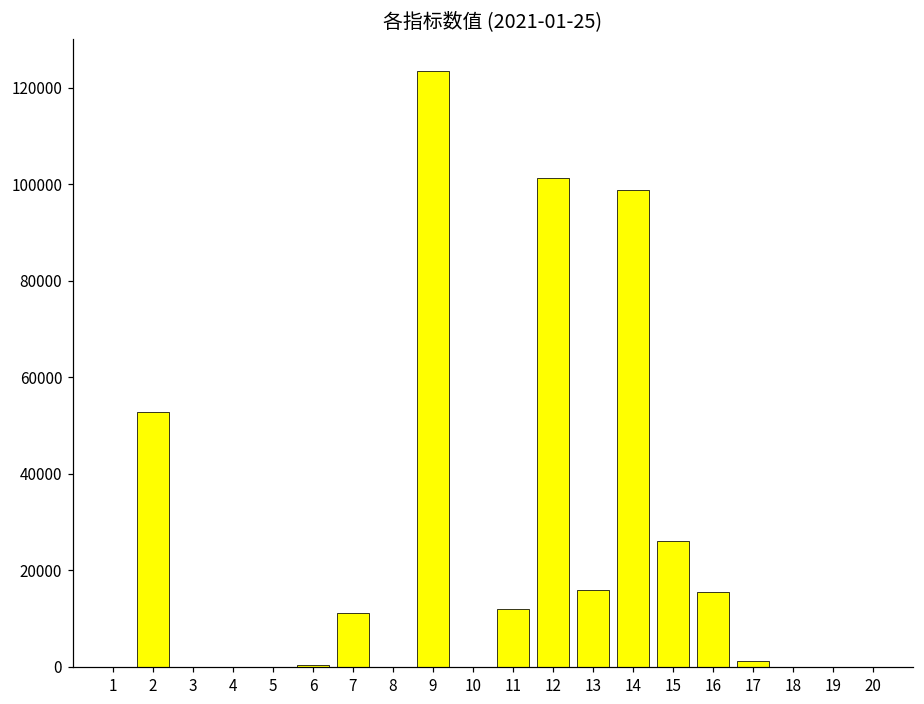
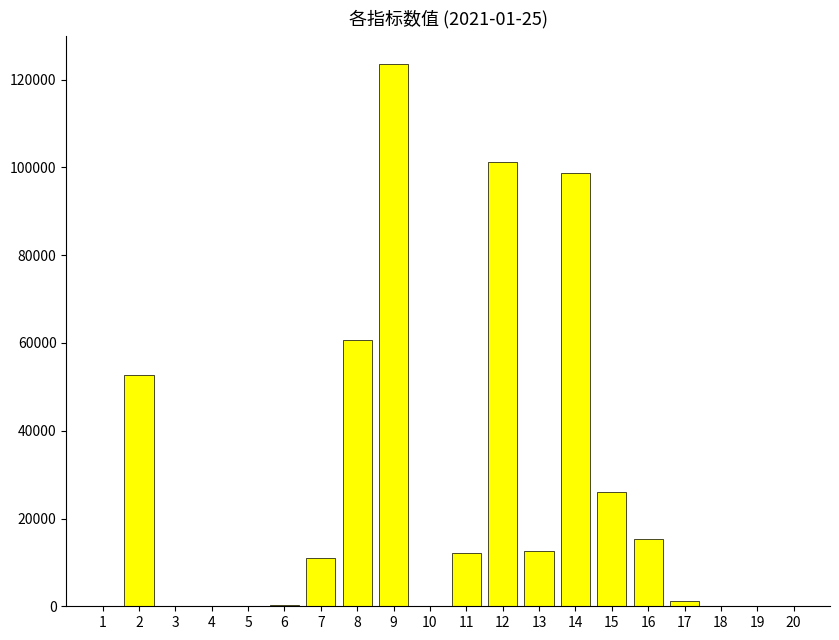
8: 0 -> 61000
13: 16000 -> 13000
